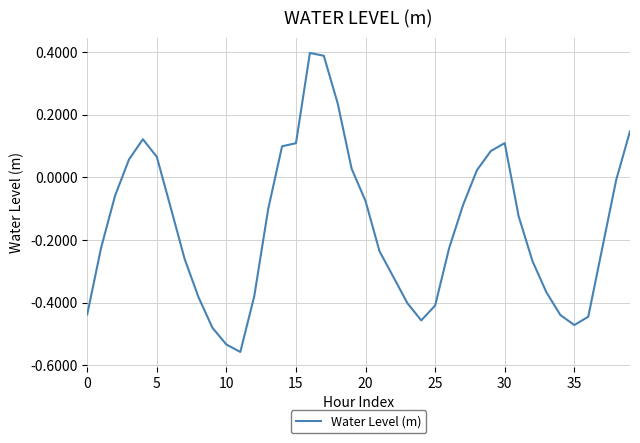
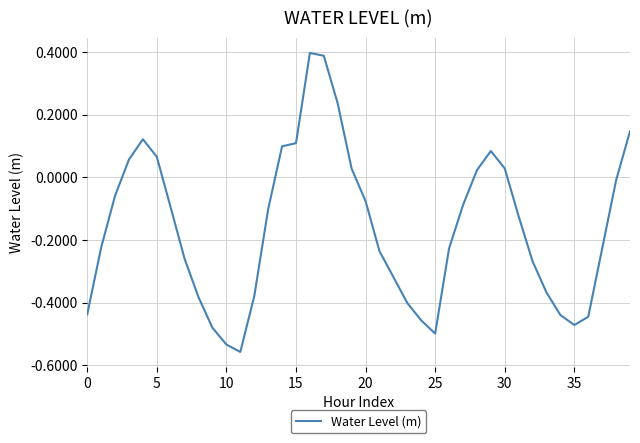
25: -0.41 -> -0.50
30: 0.11 -> 0.03
